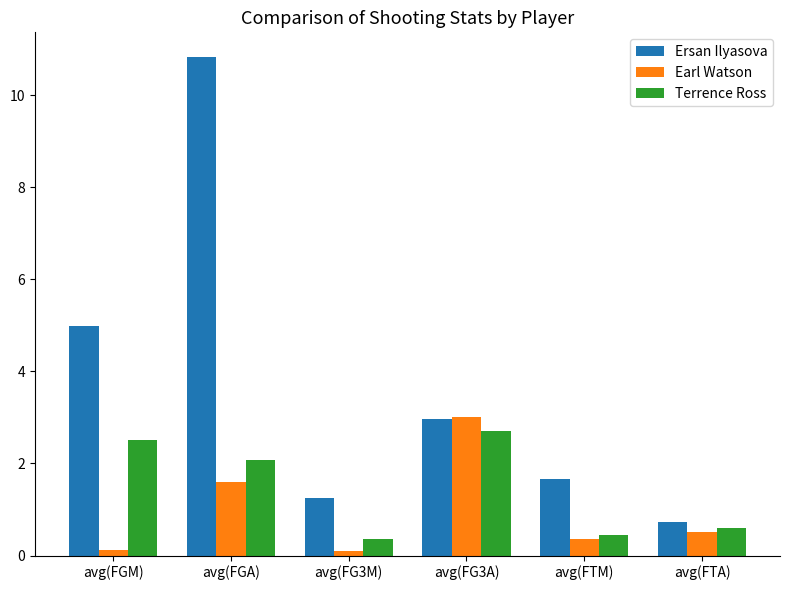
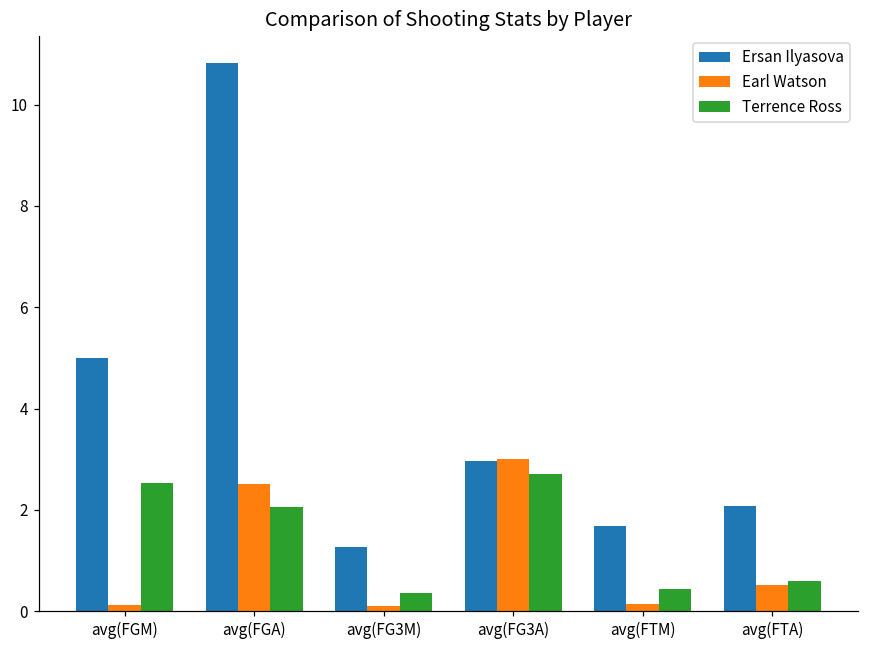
Earl Watson, avg(FGA): 1.6 -> 2.5
Earl Watson, avg(FTM): 0.4 -> 0.1
Ersan Ilyasova, avg(FTA): 0.7 -> 2.1
